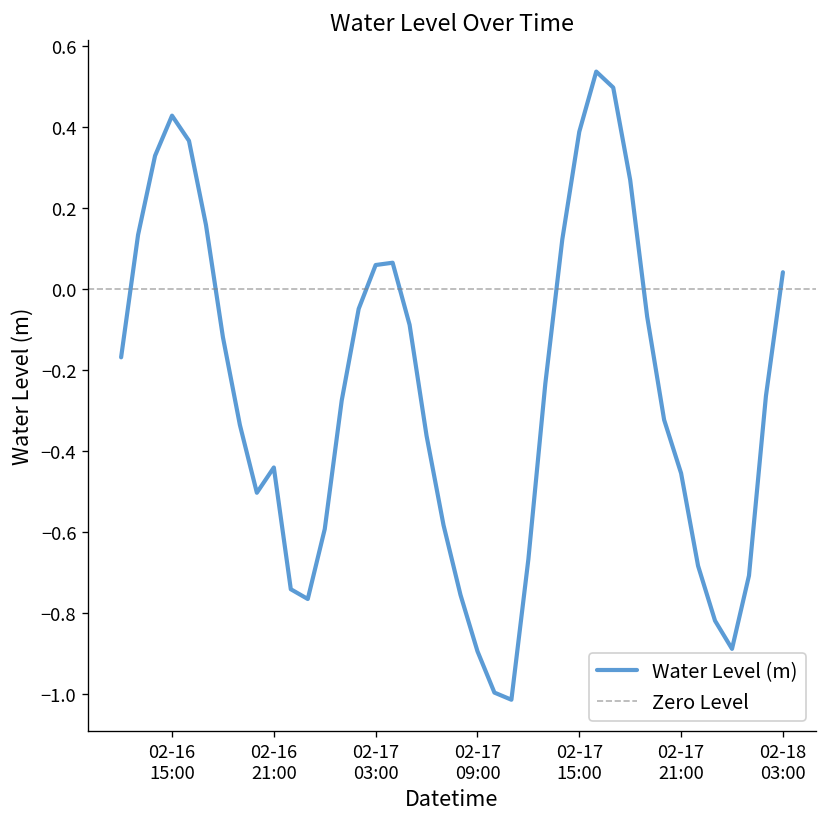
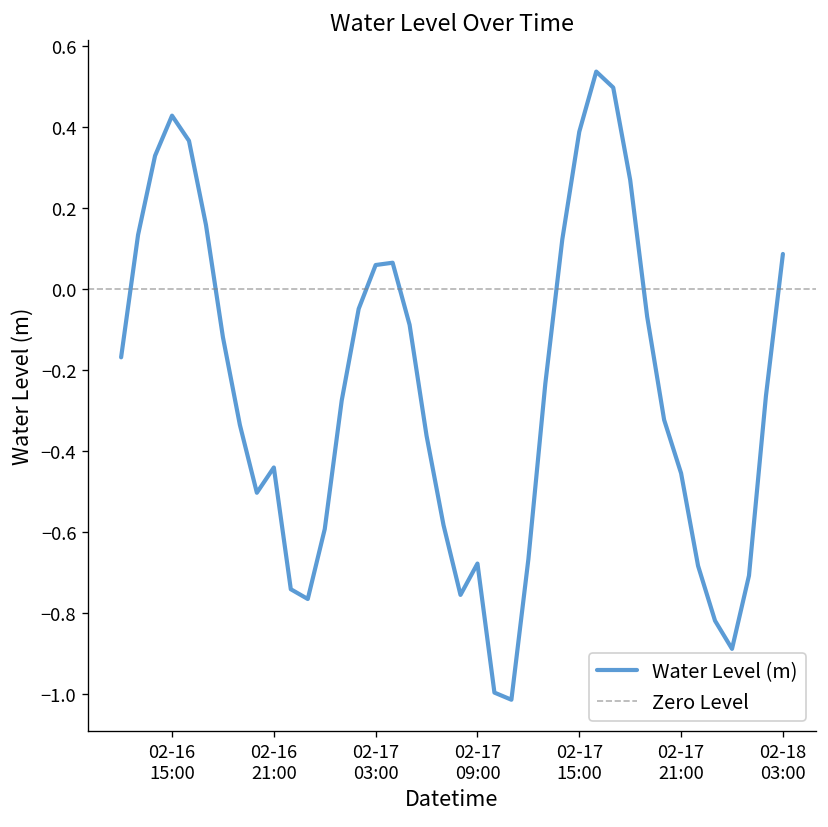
02-17 09:00: -0.90 -> -0.68
02-18 03:00: 0.04 -> 0.09
